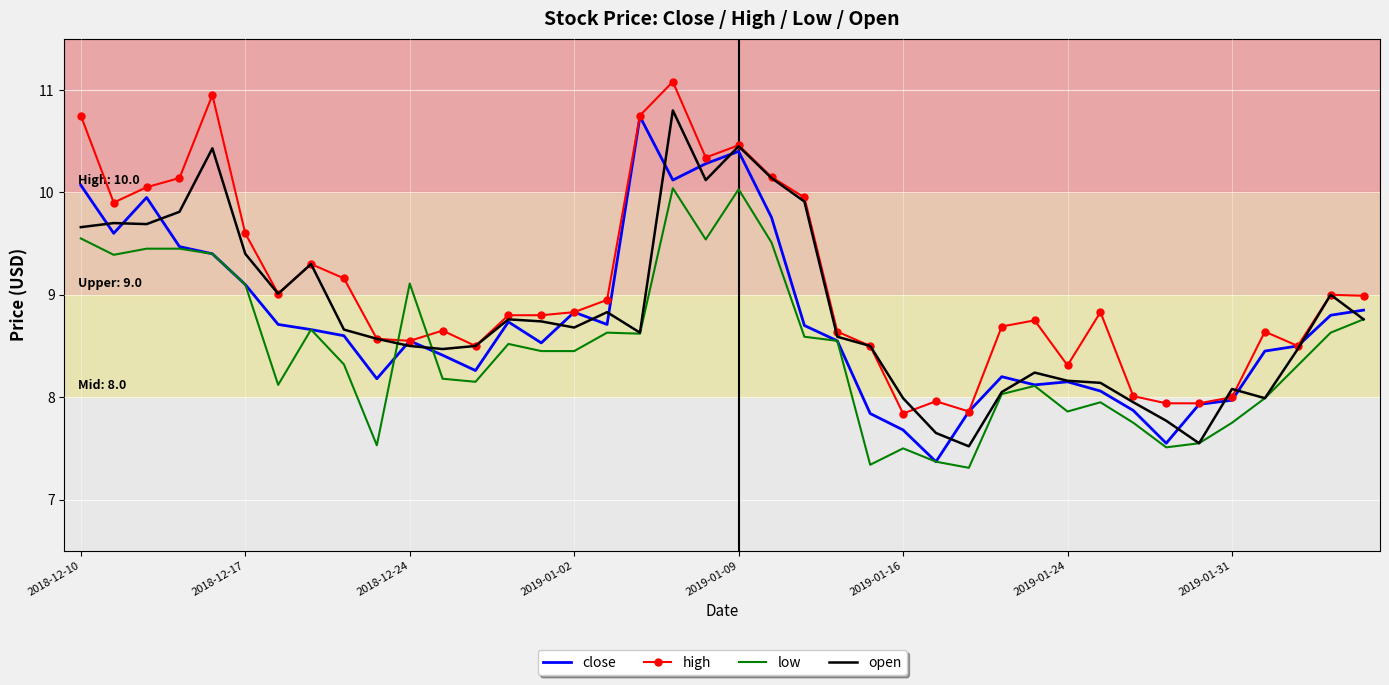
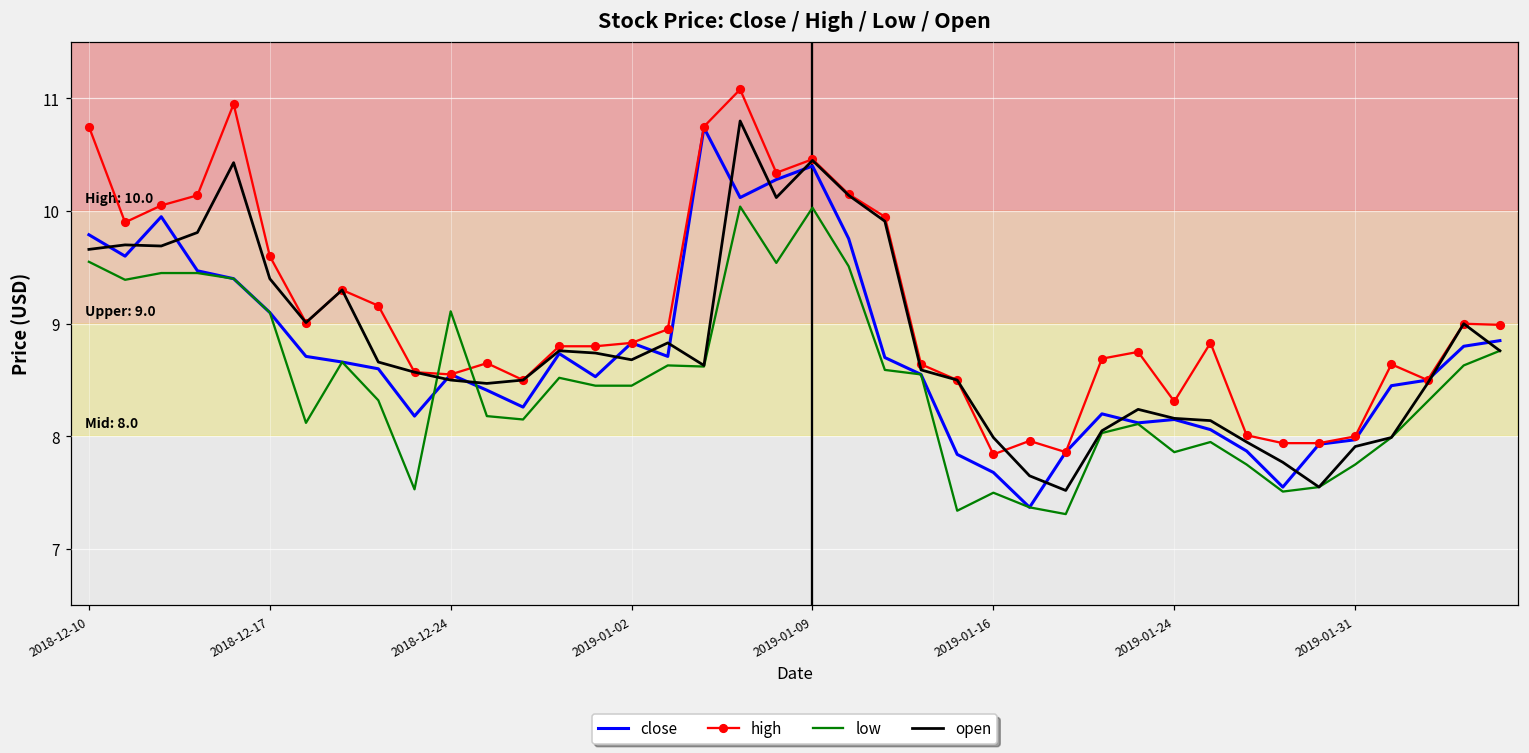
close, 2018-12-10: 10.07 -> 9.79
open, 2019-01-31: 8.08 -> 7.91
